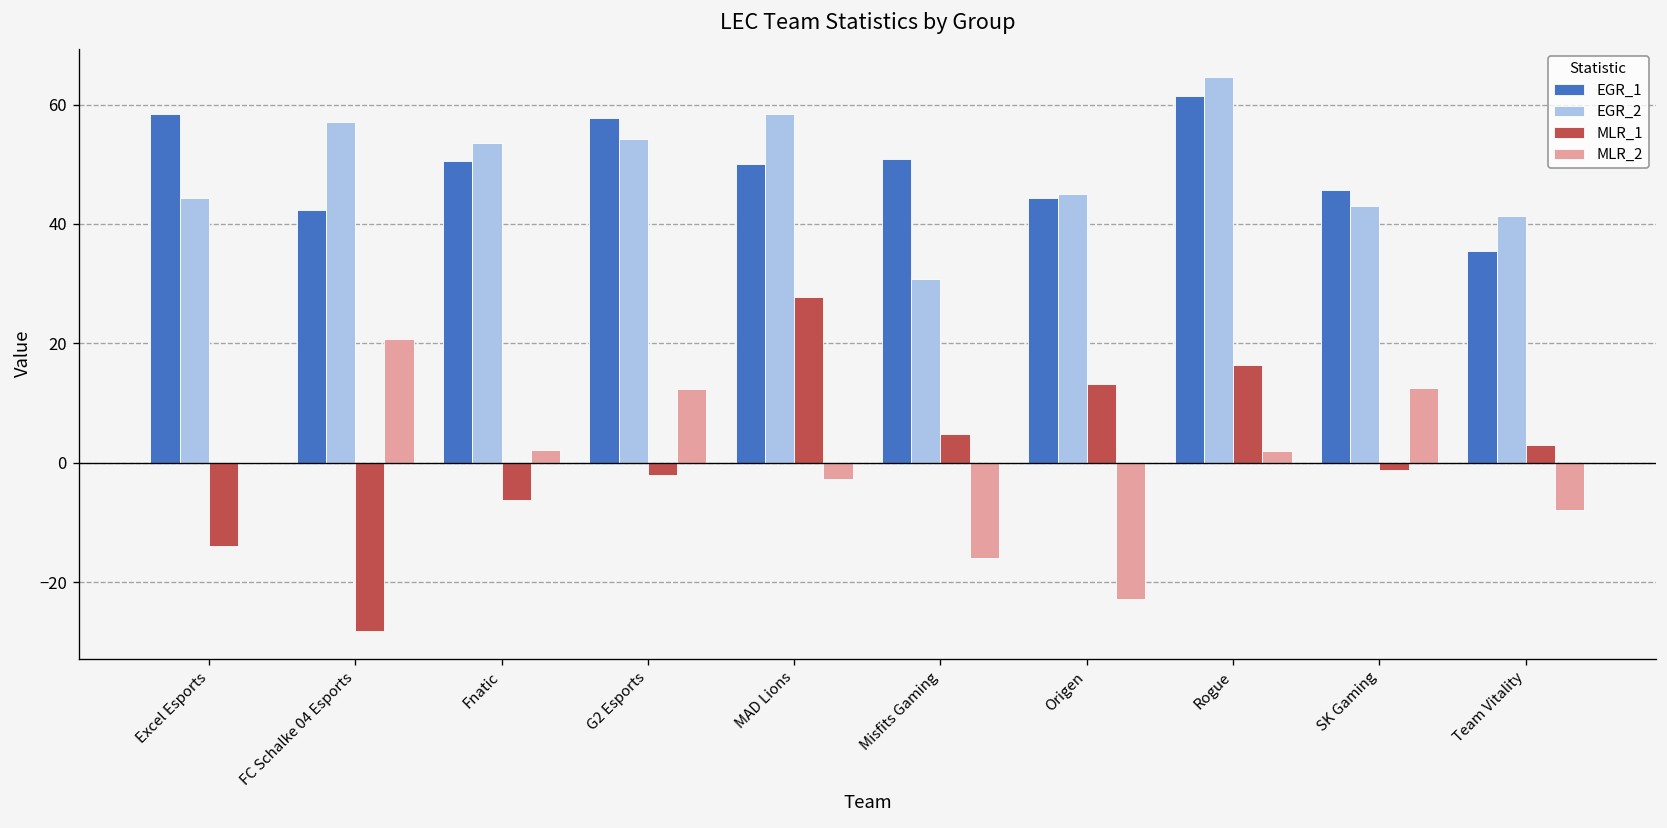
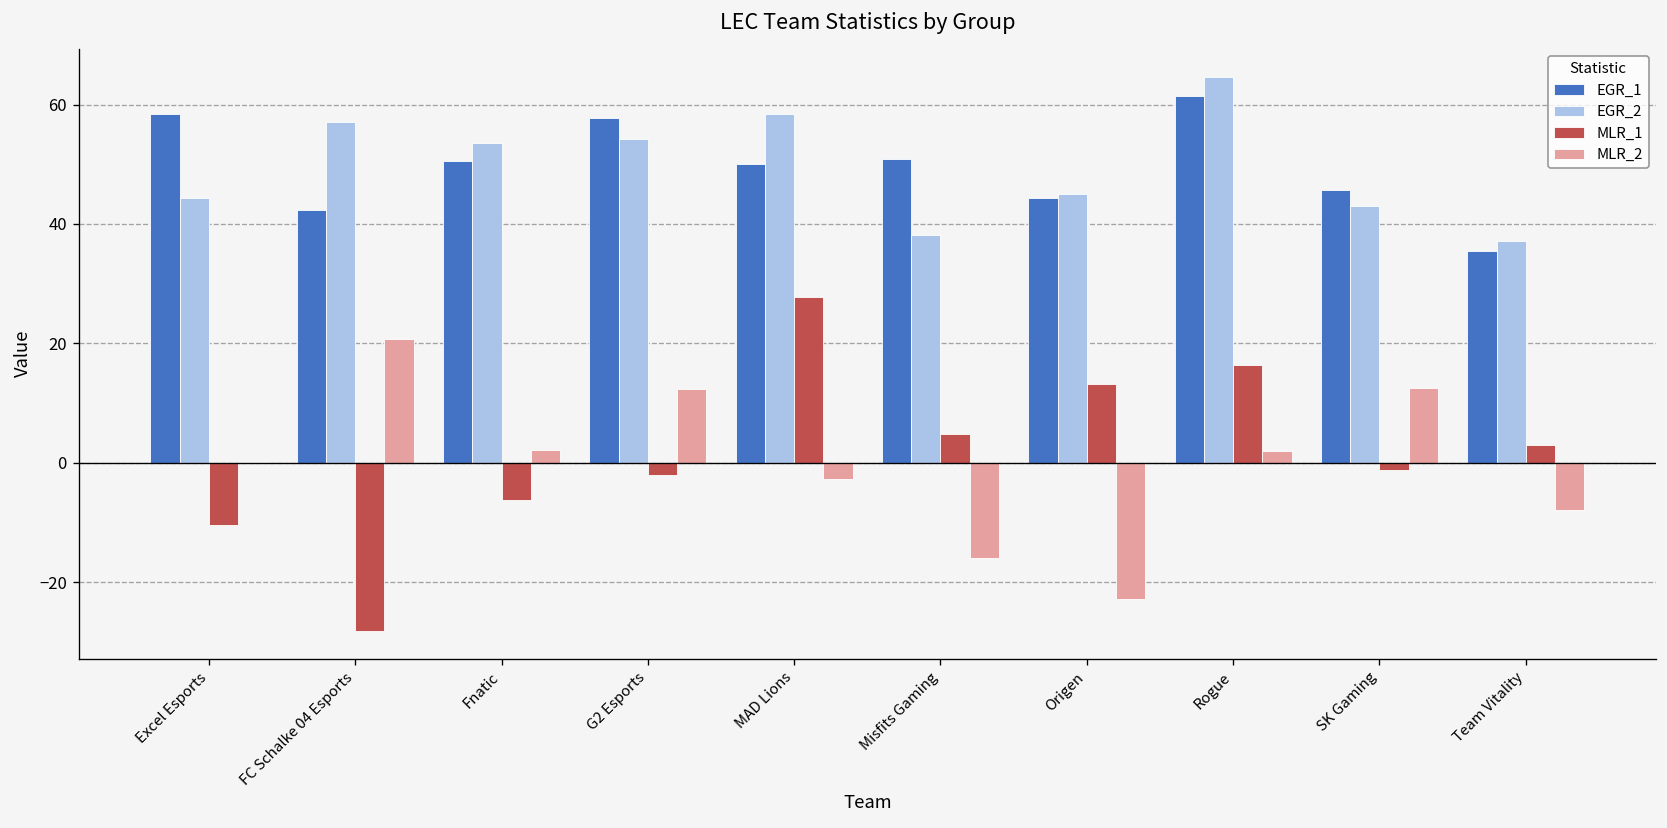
MLR_1, Excel Esports: -14 -> -11
EGR_2, Misfits Gaming: 31 -> 38
EGR_2, Team Vitality: 41 -> 37
